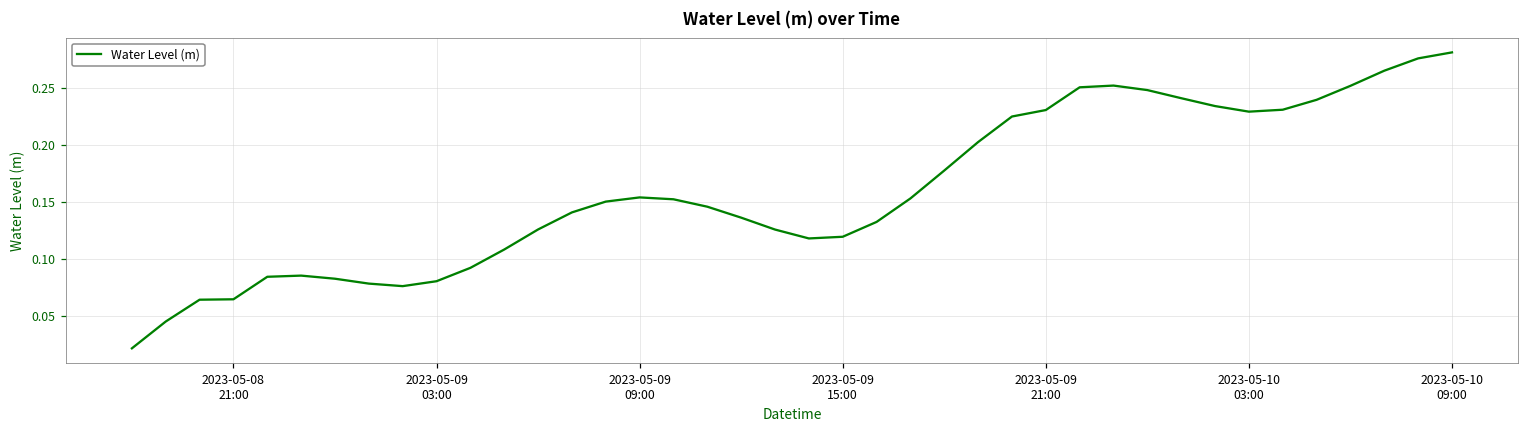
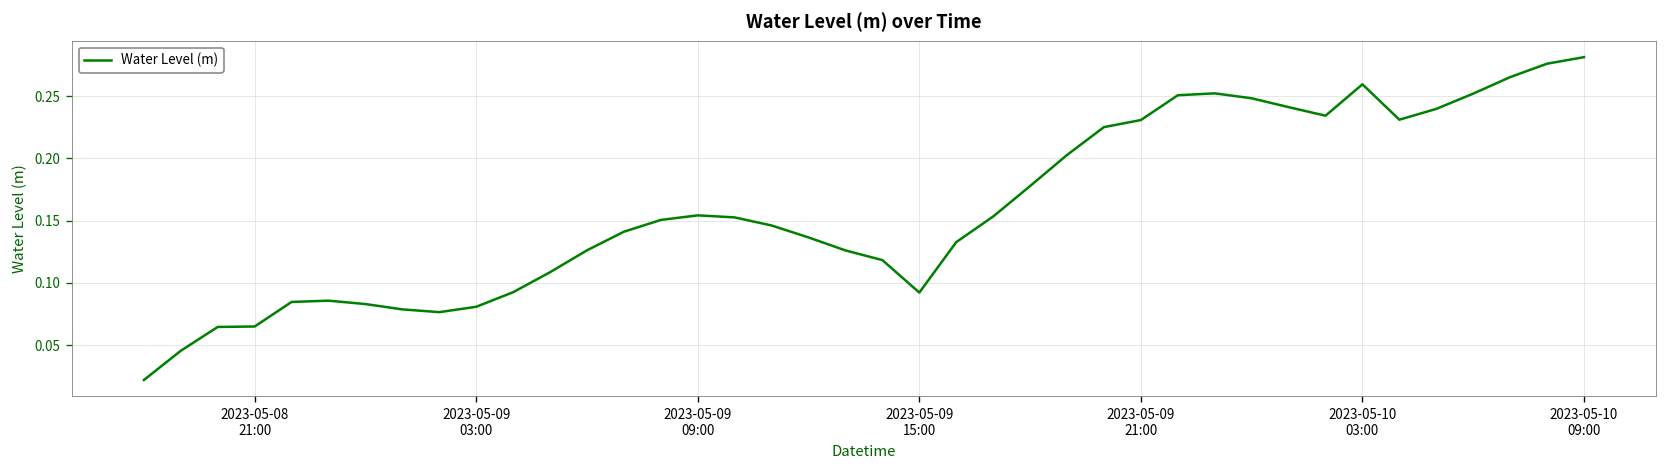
2023-05-09 15:00: 0.120 -> 0.092
2023-05-10 03:00: 0.229 -> 0.259
